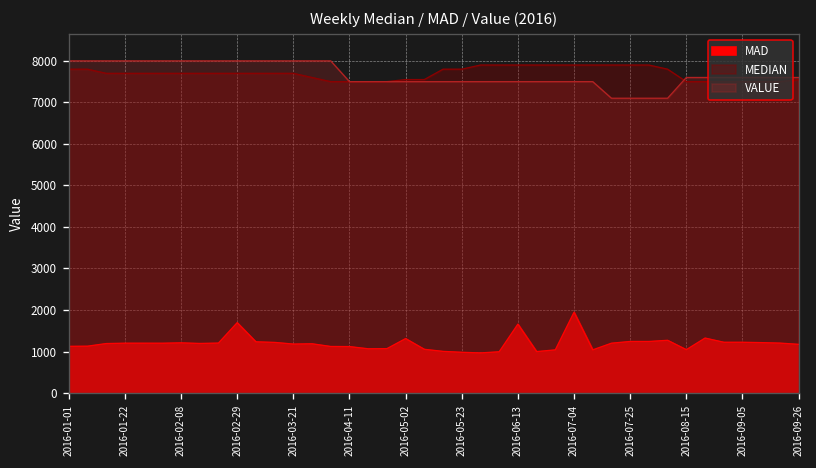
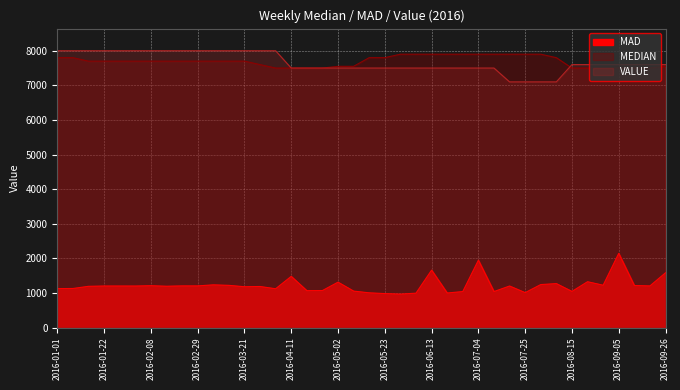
MAD, 2016-02-29: 1700 -> 1200
MAD, 2016-04-11: 1100 -> 1500
MAD, 2016-07-25: 1200 -> 1000
MAD, 2016-09-05: 1200 -> 2100
MAD, 2016-09-26: 1200 -> 1600
